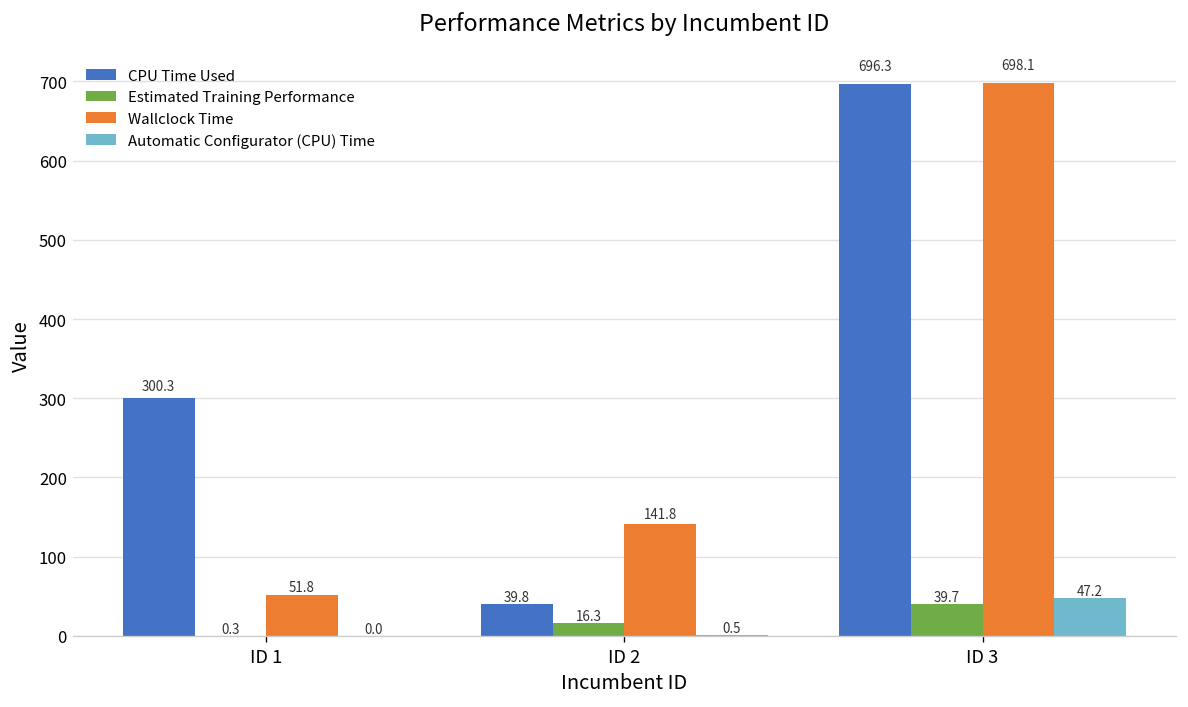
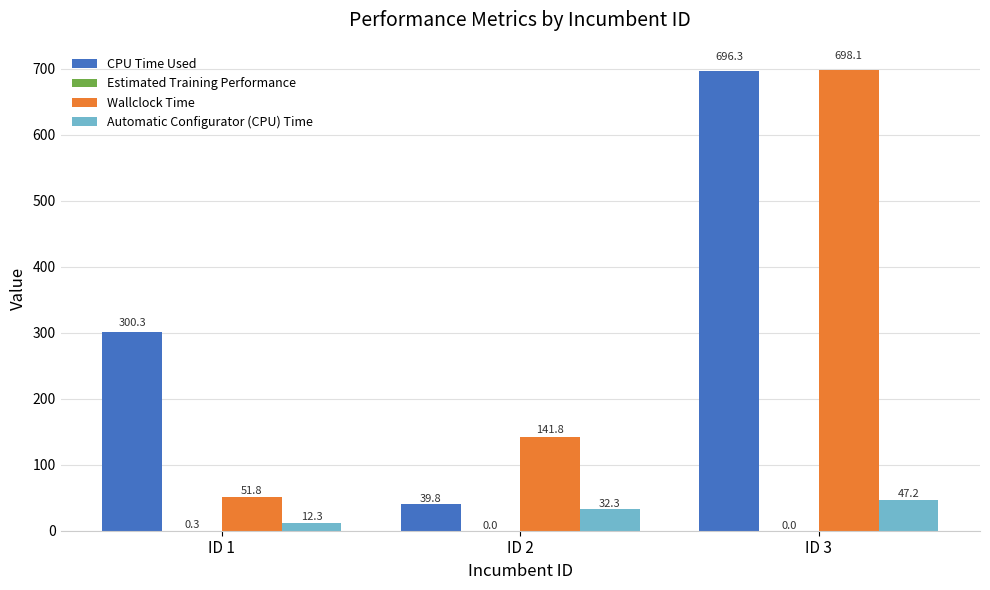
Automatic Configurator (CPU) Time, ID 1: 0.0 -> 12.3
Estimated Training Performance, ID 2: 16.3 -> 0.0
Automatic Configurator (CPU) Time, ID 2: 0.5 -> 32.3
Estimated Training Performance, ID 3: 39.7 -> 0.0
